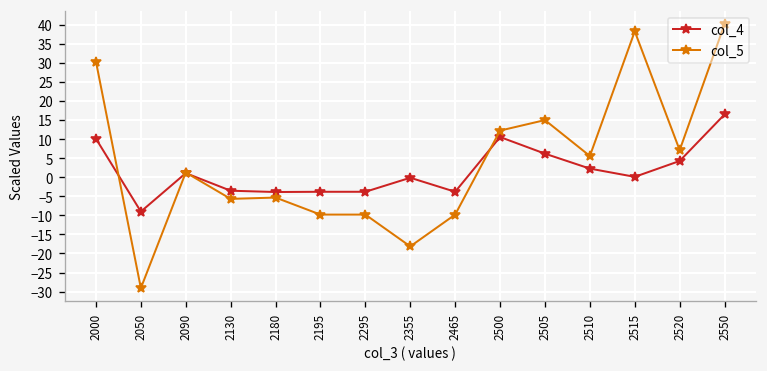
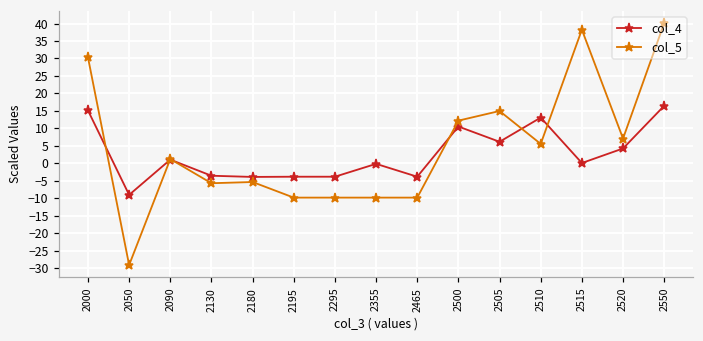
col_4, 2000: 10 -> 15
col_5, 2355: -18 -> -10
col_4, 2510: 2 -> 13
